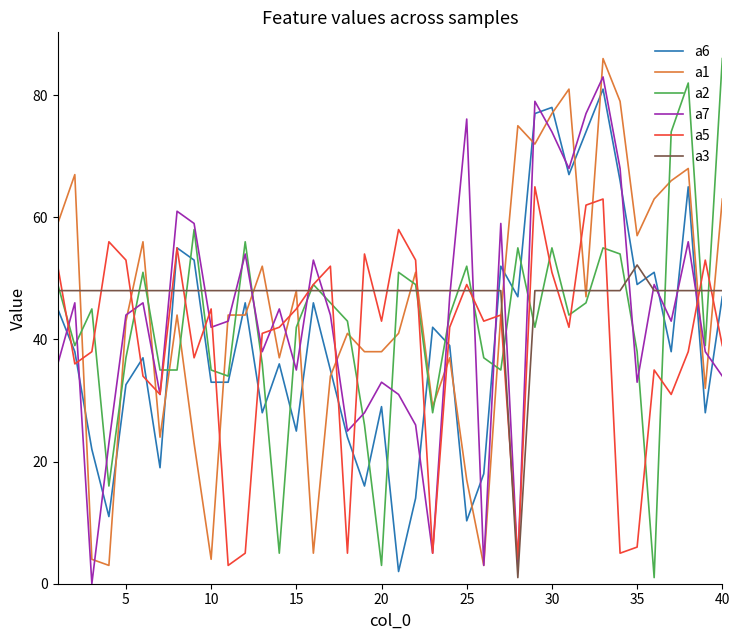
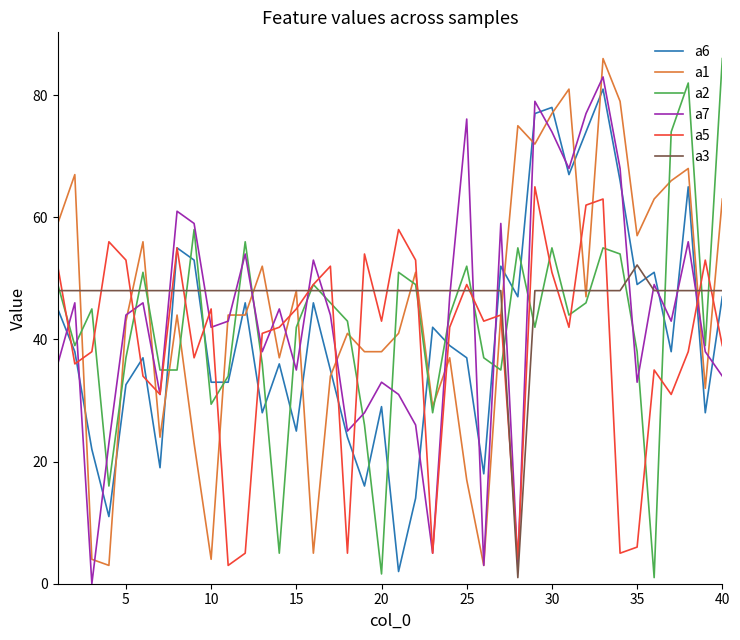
a2, 10: 35 -> 29
a2, 20: 3 -> 2
a6, 25: 10 -> 37
